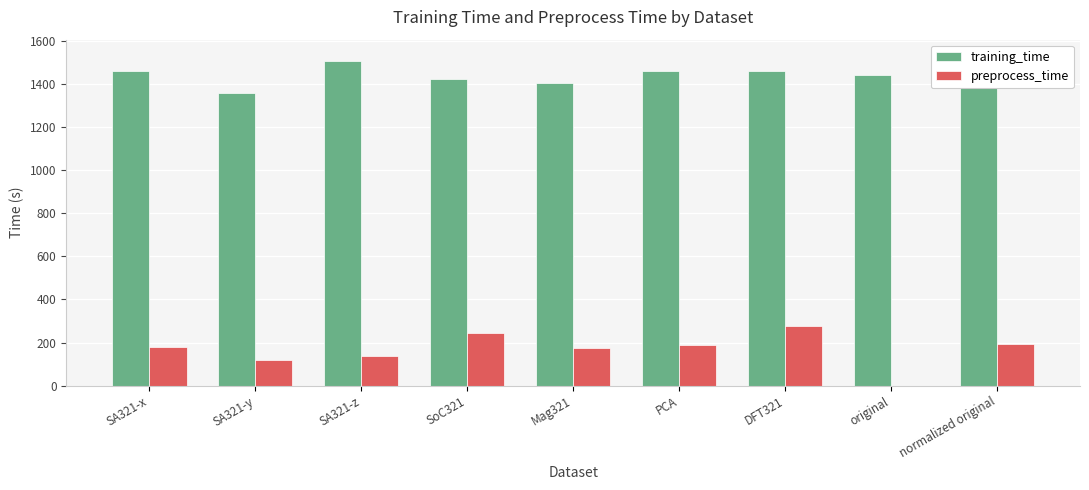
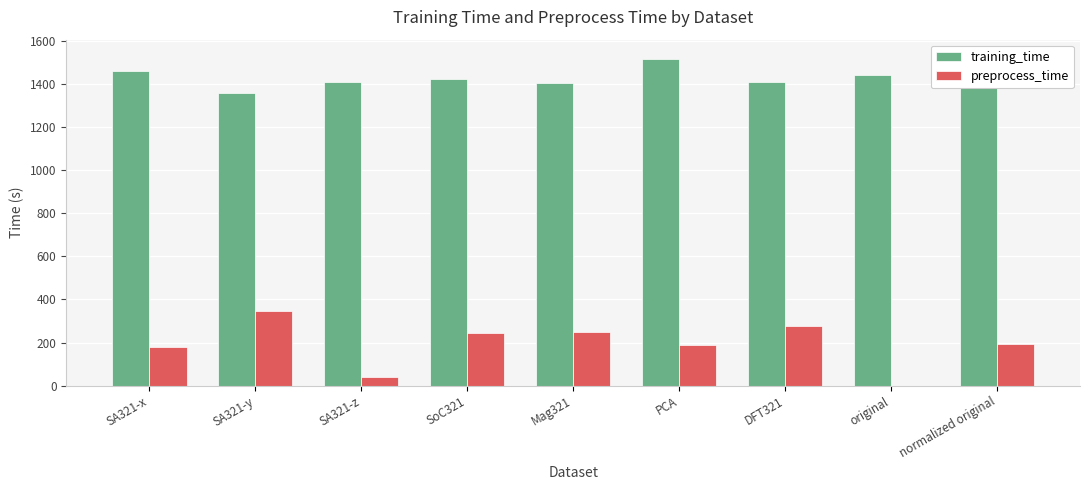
preprocess_time, SA321-y: 120 -> 340
training_time, SA321-z: 1510 -> 1410
preprocess_time, SA321-z: 140 -> 40
preprocess_time, Mag321: 180 -> 250
training_time, PCA: 1460 -> 1520
training_time, DFT321: 1460 -> 1410
